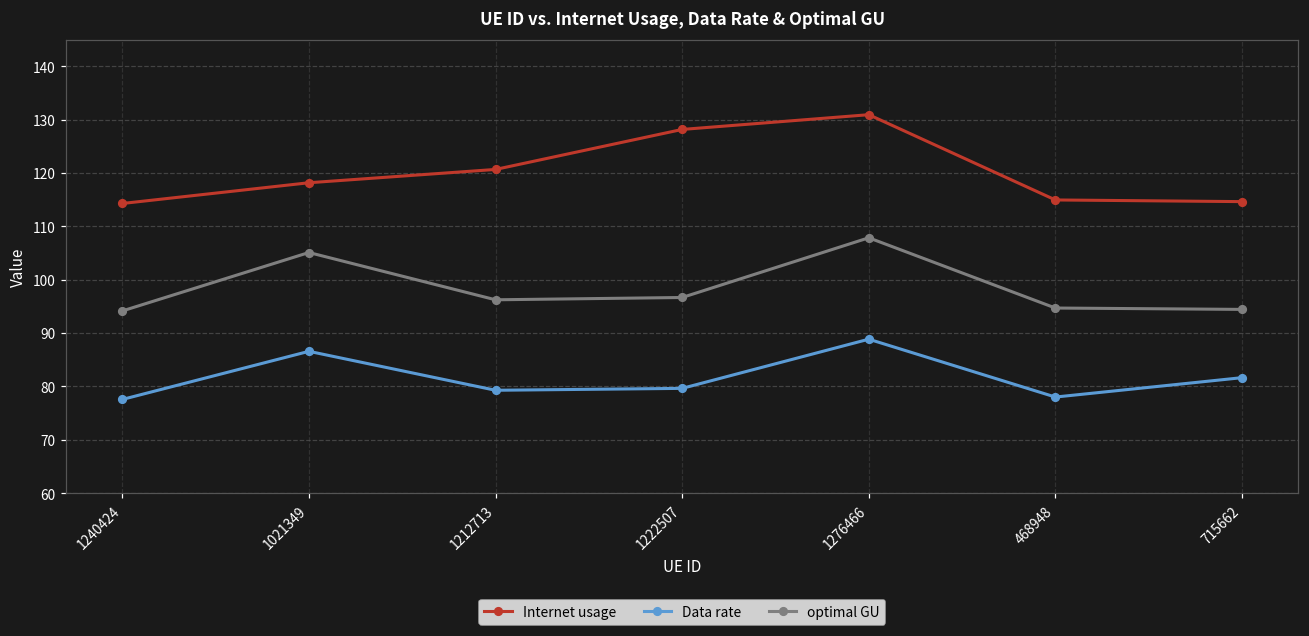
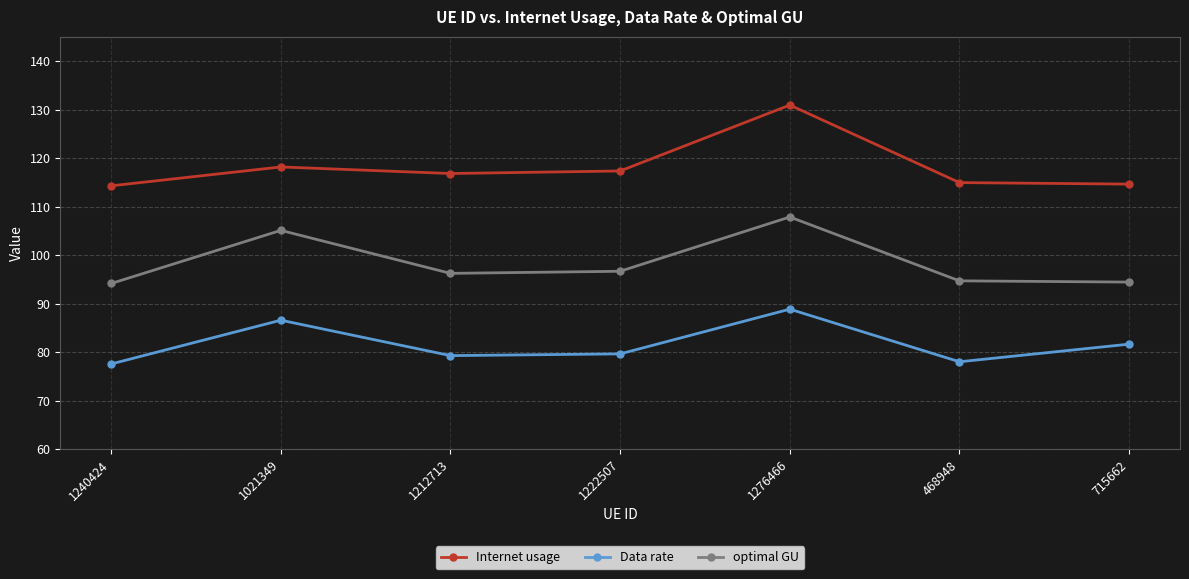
Internet usage, 1212713: 121 -> 117
Internet usage, 1222507: 128 -> 117
